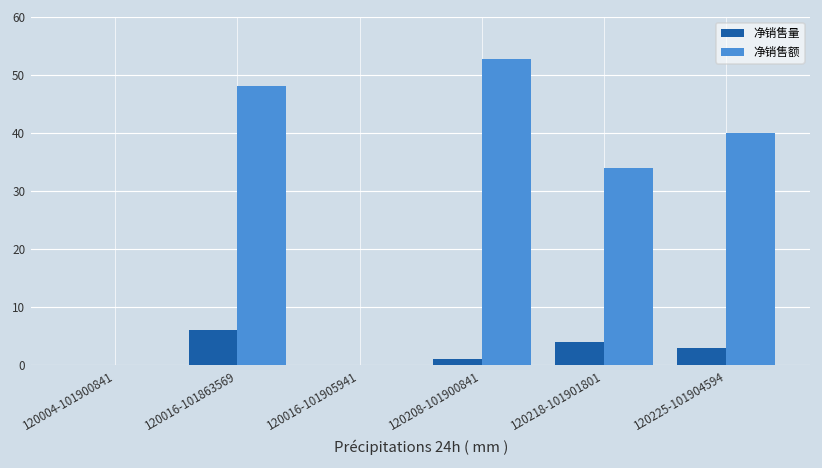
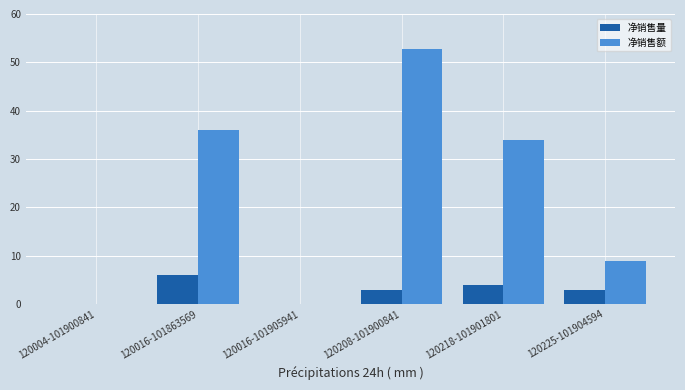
净销售额, 120016-101863569: 48 -> 36
净销售量, 120208-101900841: 1 -> 3
净销售额, 120225-101904594: 40 -> 9
